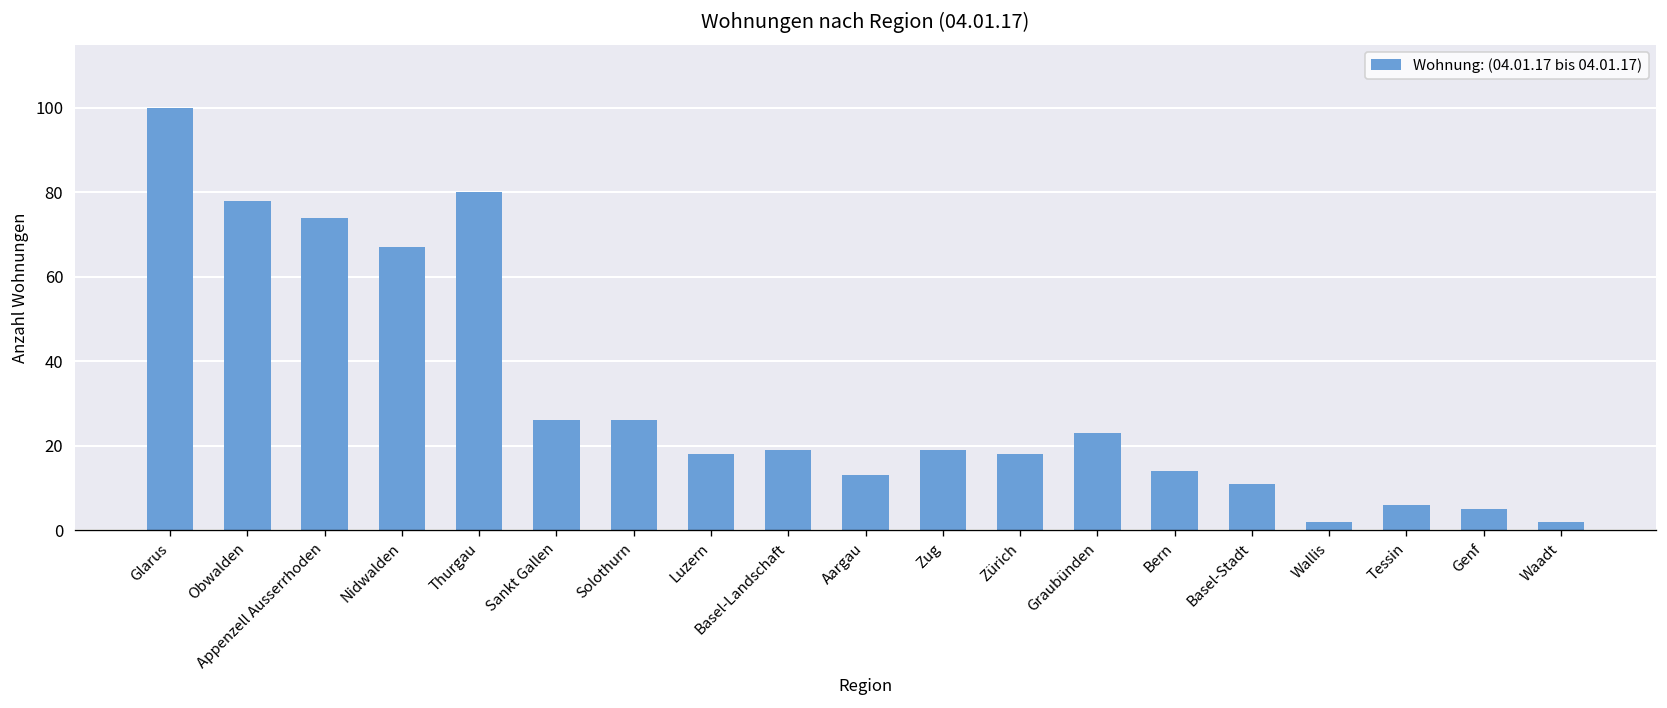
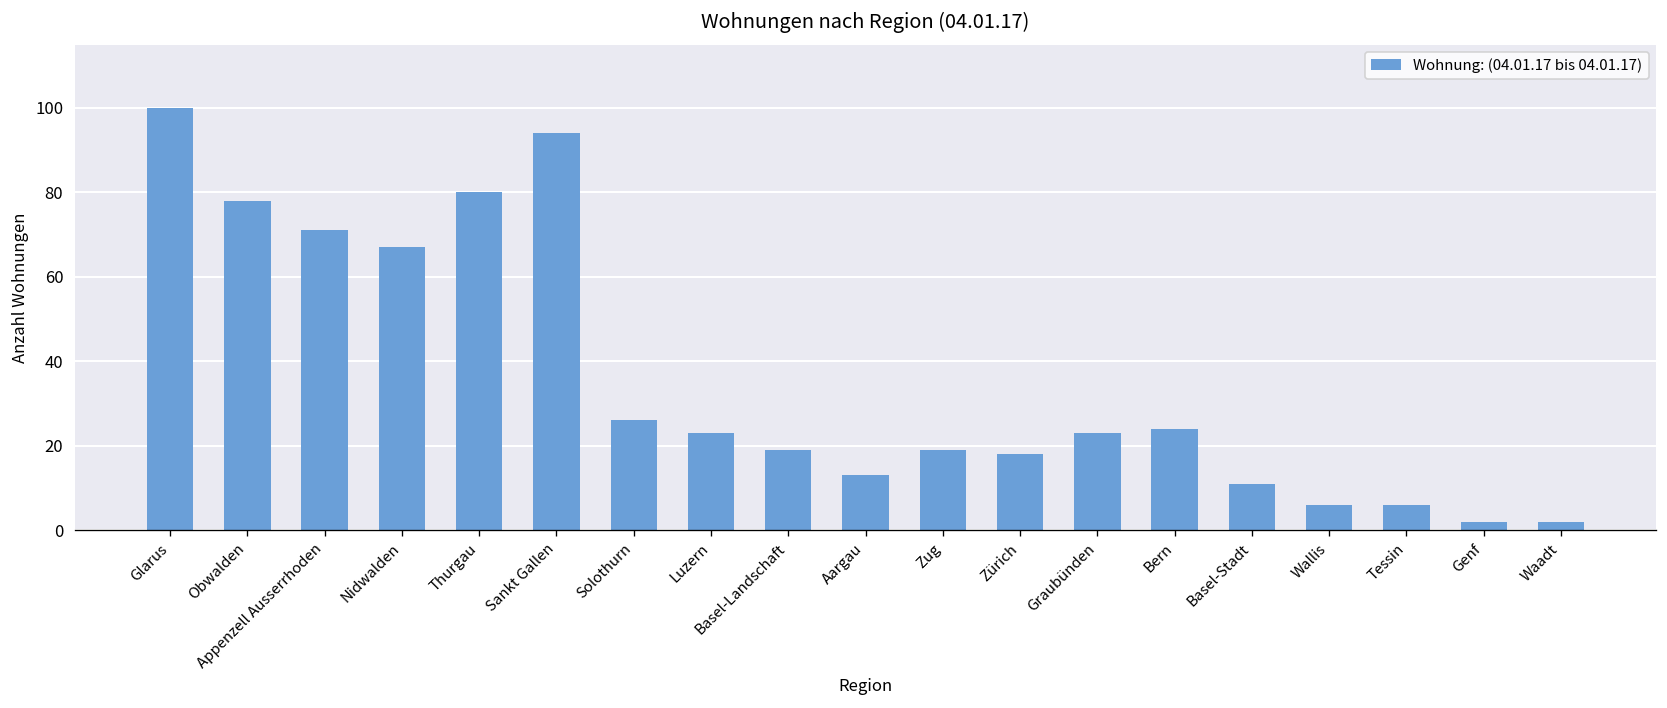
Appenzell Ausserrhoden: 74 -> 71
Sankt Gallen: 26 -> 94
Luzern: 18 -> 23
Bern: 14 -> 24
Wallis: 2 -> 6
Genf: 5 -> 2
